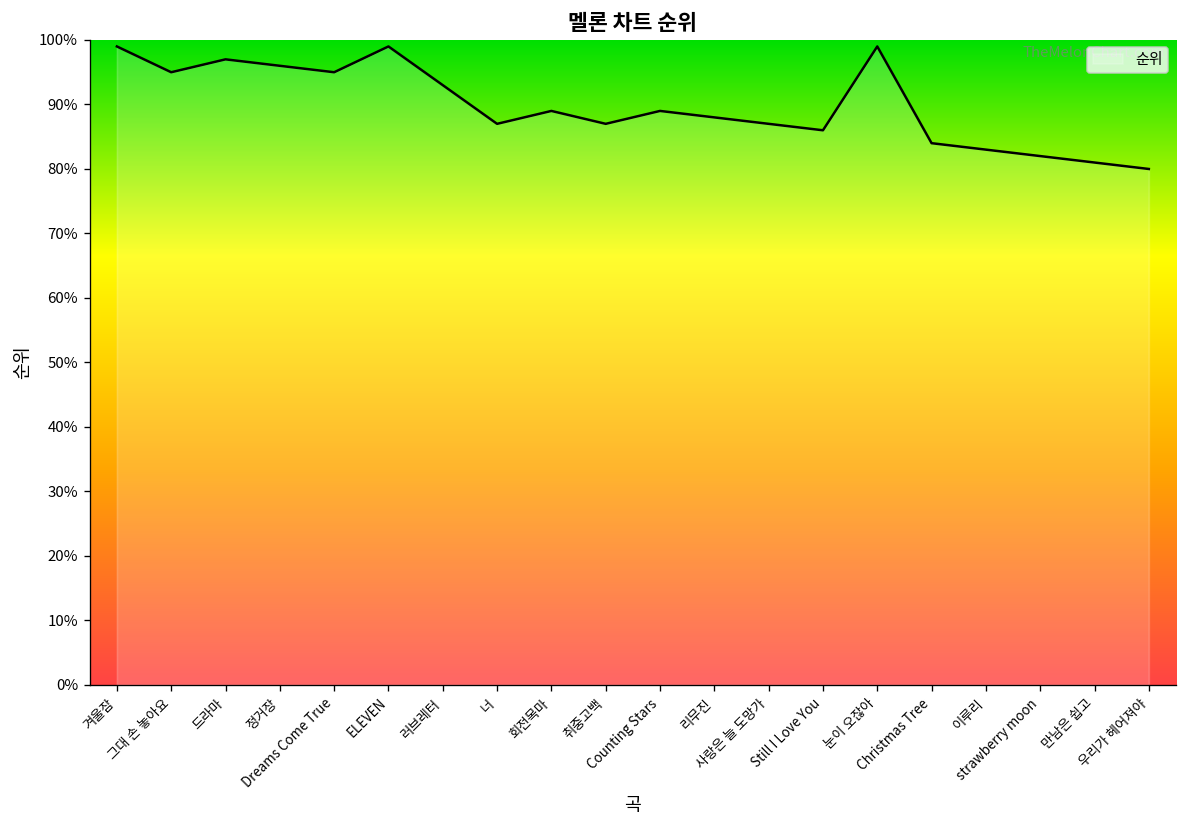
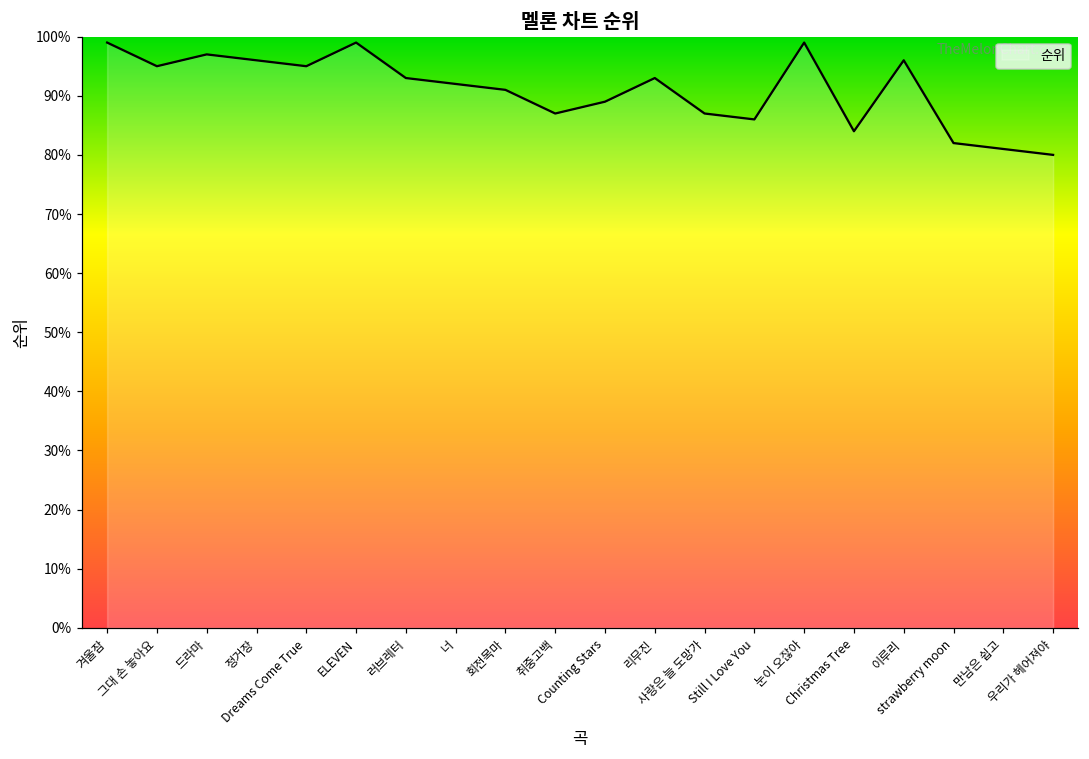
너: 87% -> 92%
회전목마: 89% -> 91%
리무진: 88% -> 93%
이루리: 83% -> 96%
